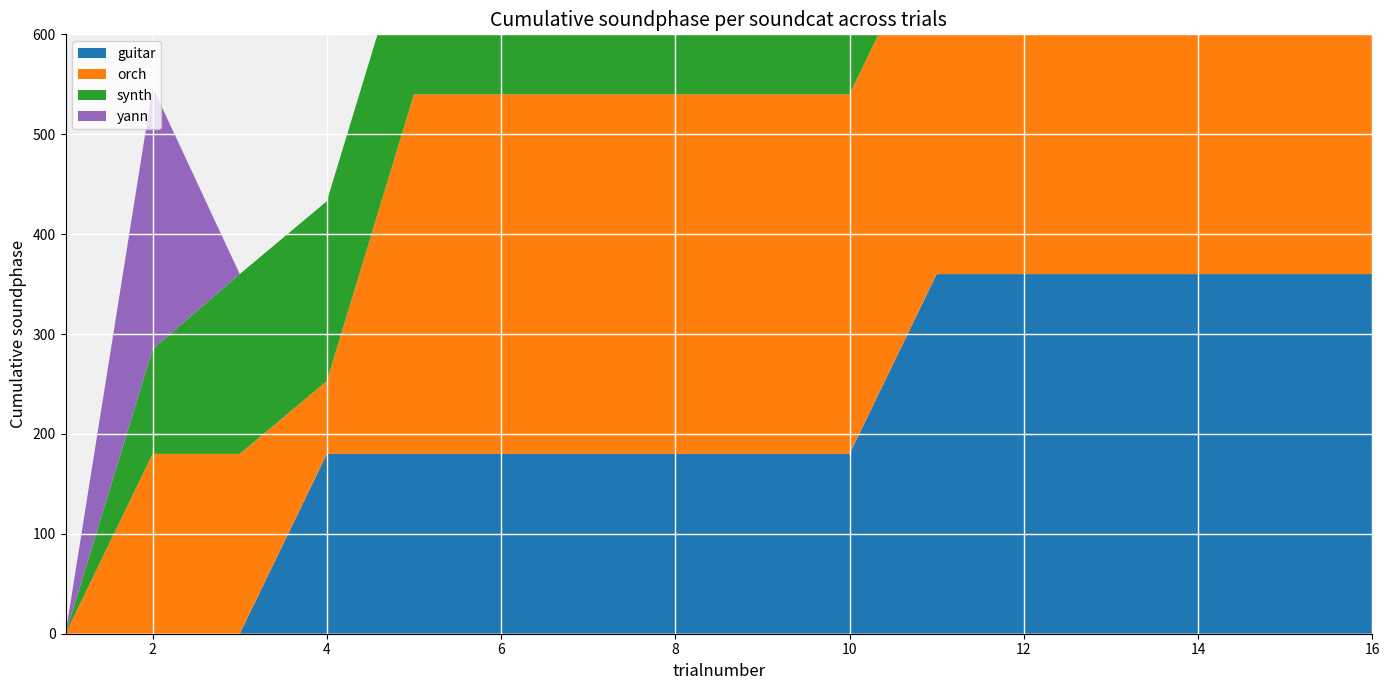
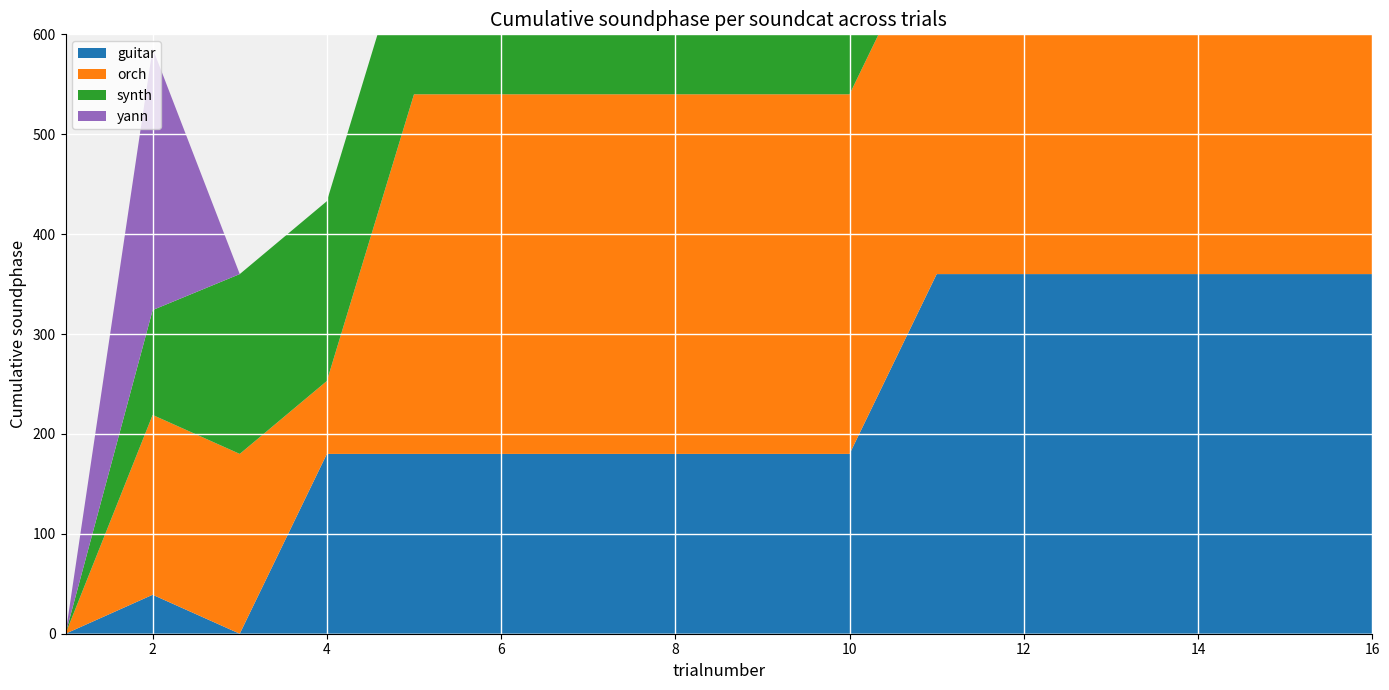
guitar, 2: 0 -> 40
